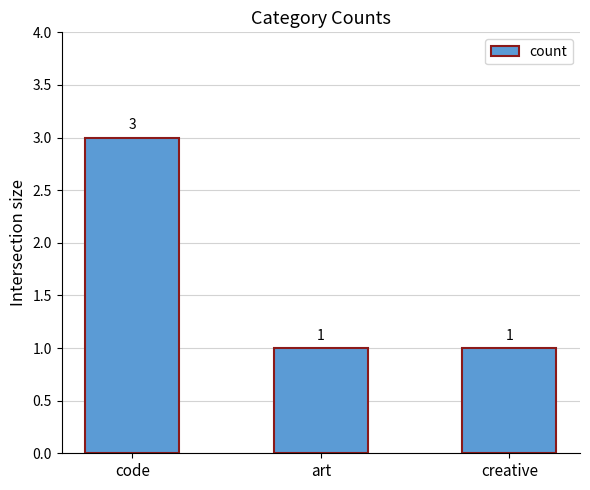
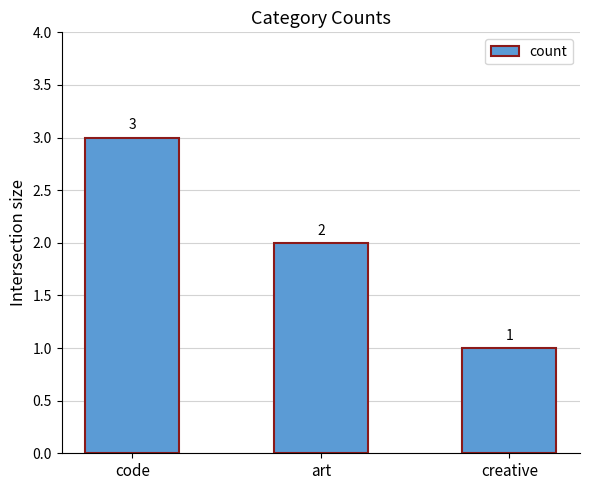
art: 1 -> 2
